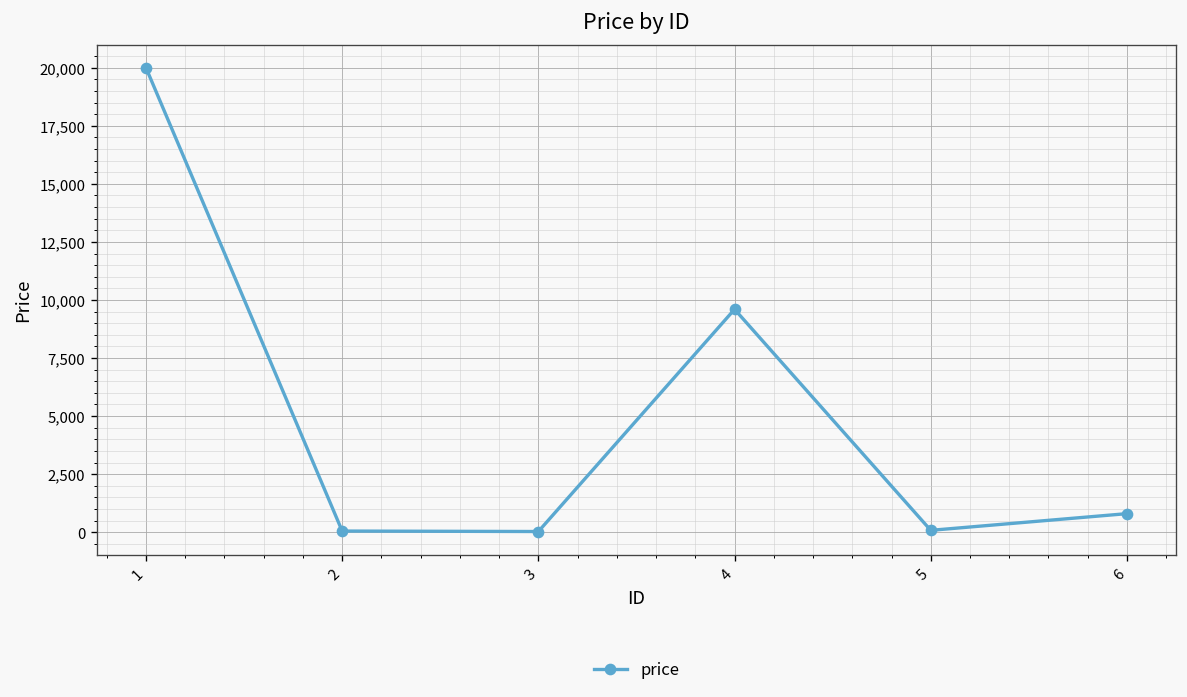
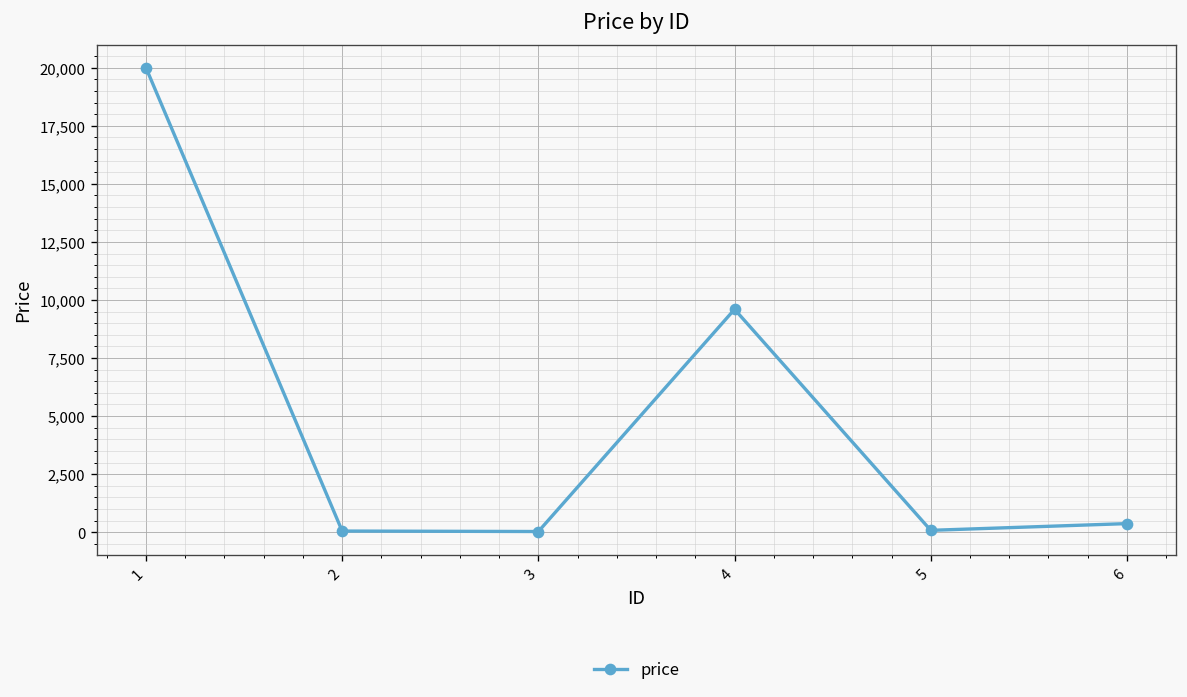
6: 800 -> 400
